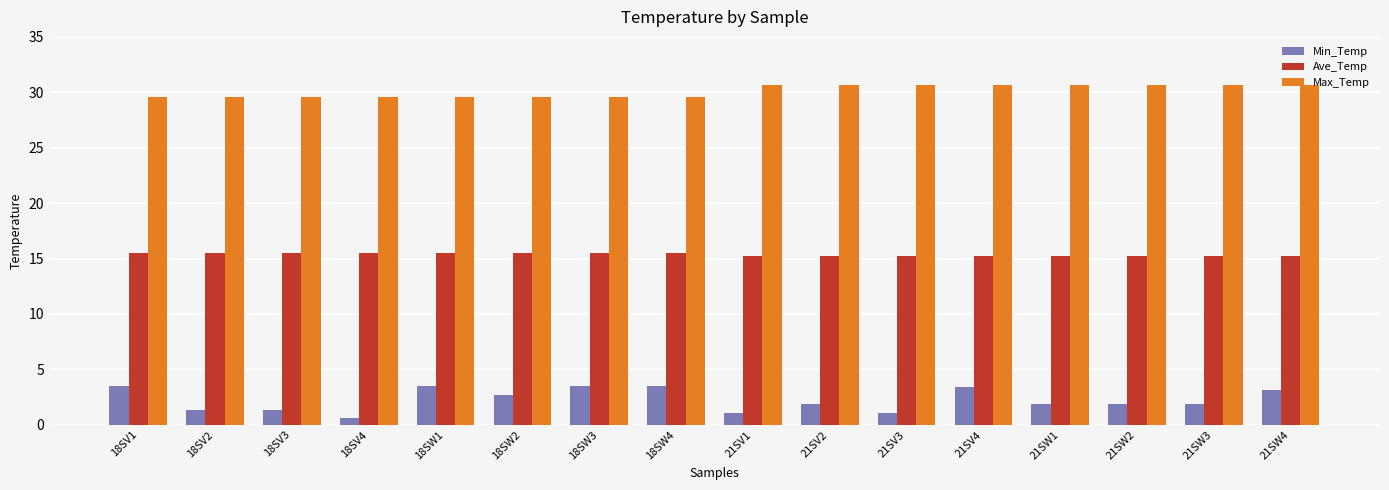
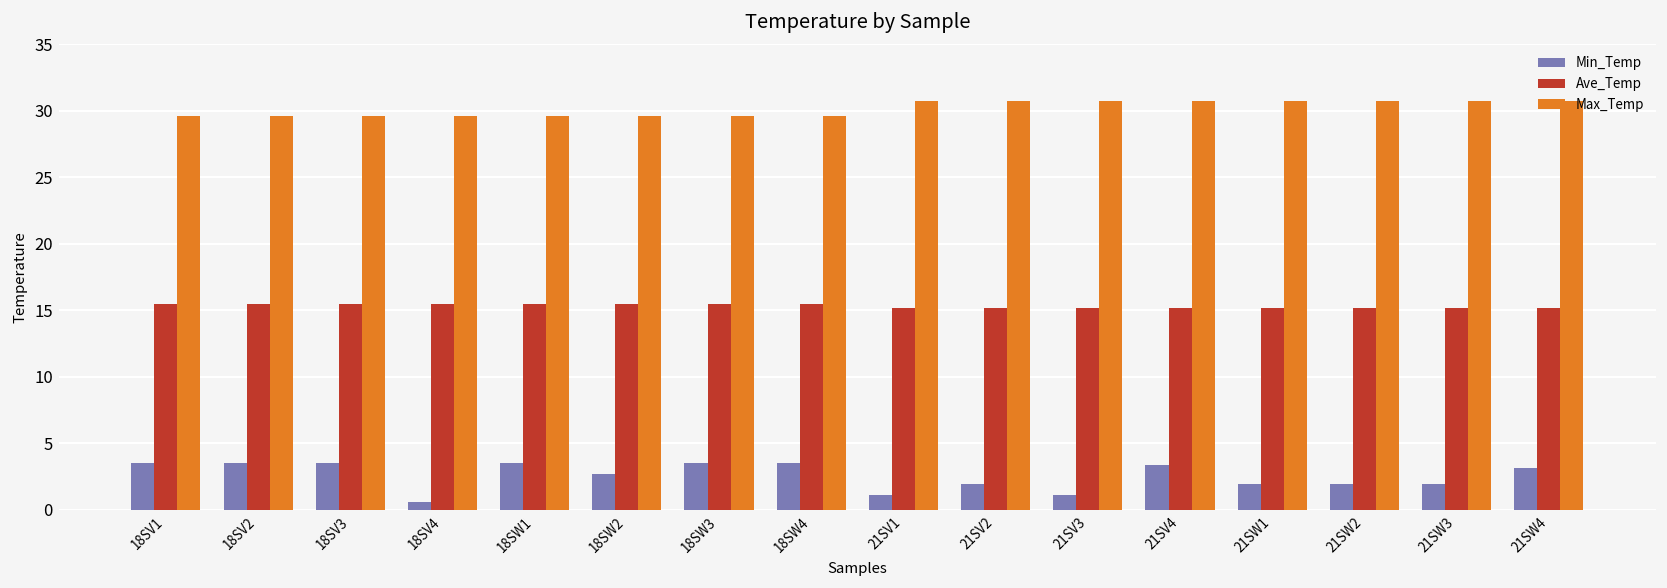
Min_Temp, 18SV2: 1.3 -> 3.5
Min_Temp, 18SV3: 1.3 -> 3.5
